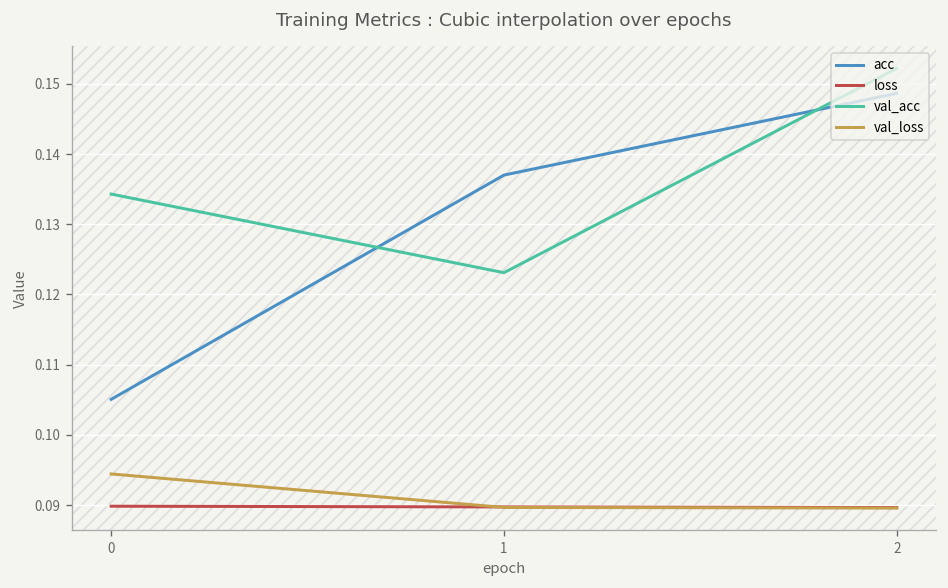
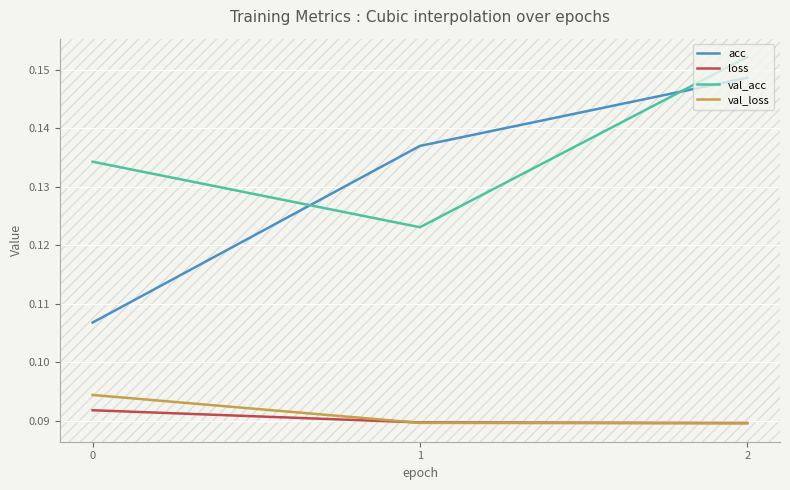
acc, 0: 0.105 -> 0.107
loss, 0: 0.090 -> 0.092
